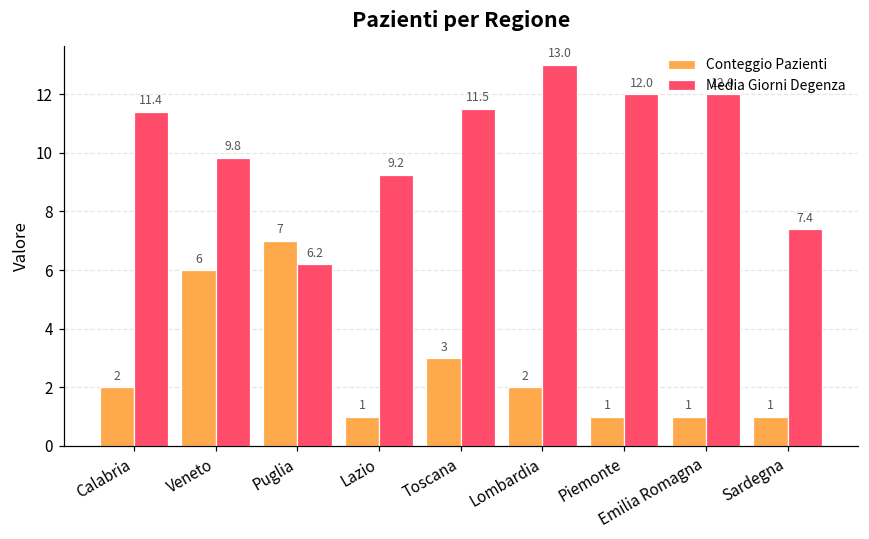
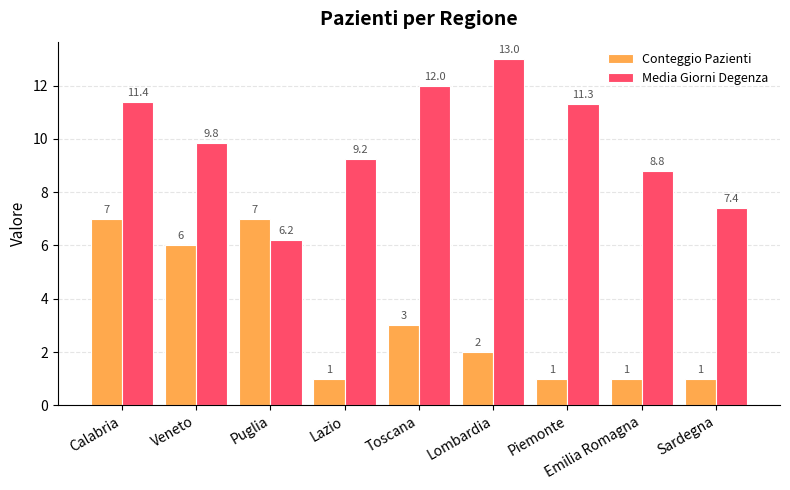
Conteggio Pazienti, Calabria: 2 -> 7
Media Giorni Degenza, Toscana: 11.5 -> 12.0
Media Giorni Degenza, Piemonte: 12.0 -> 11.3
Media Giorni Degenza, Emilia Romagna: 12.0 -> 8.8
